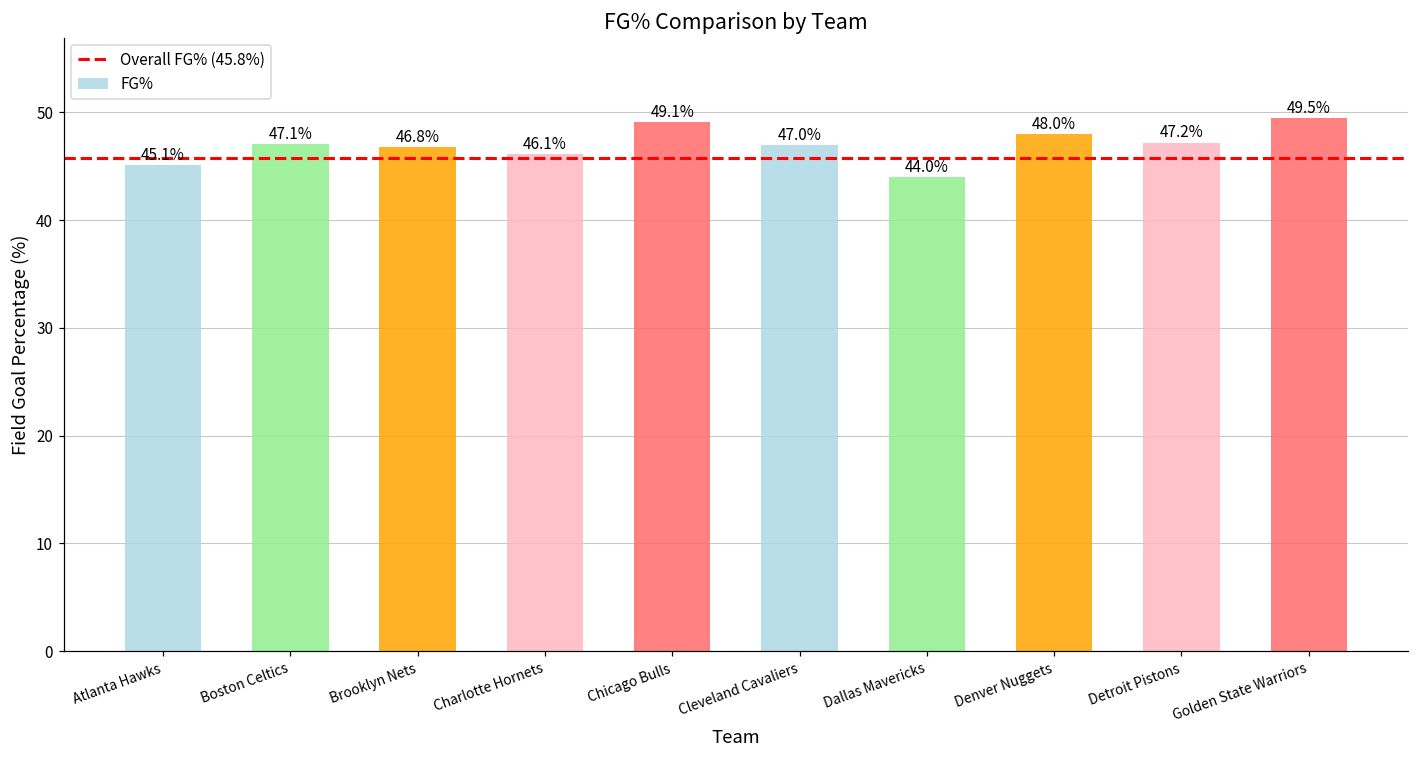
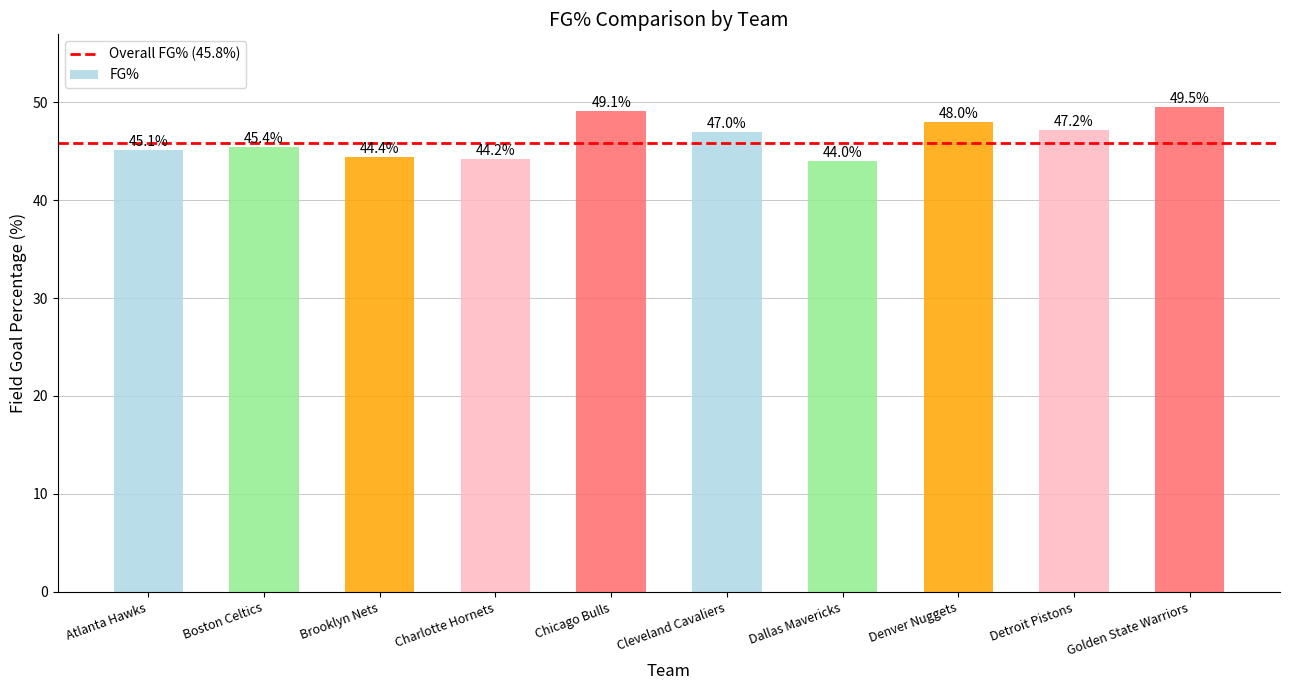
Boston Celtics: 47.1% -> 45.4%
Brooklyn Nets: 46.8% -> 44.4%
Charlotte Hornets: 46.1% -> 44.2%
